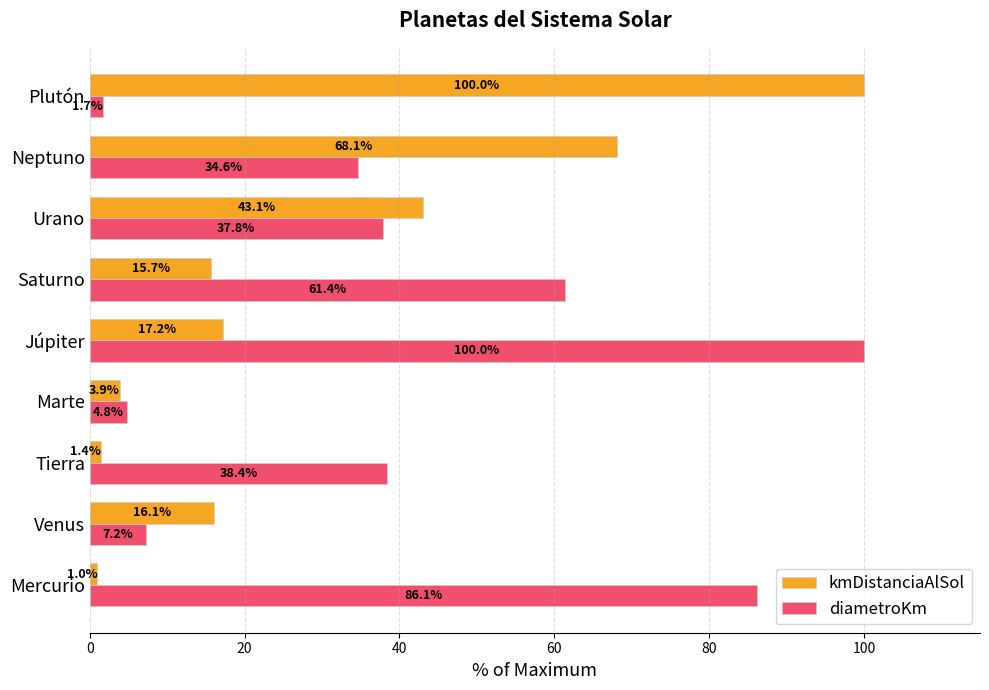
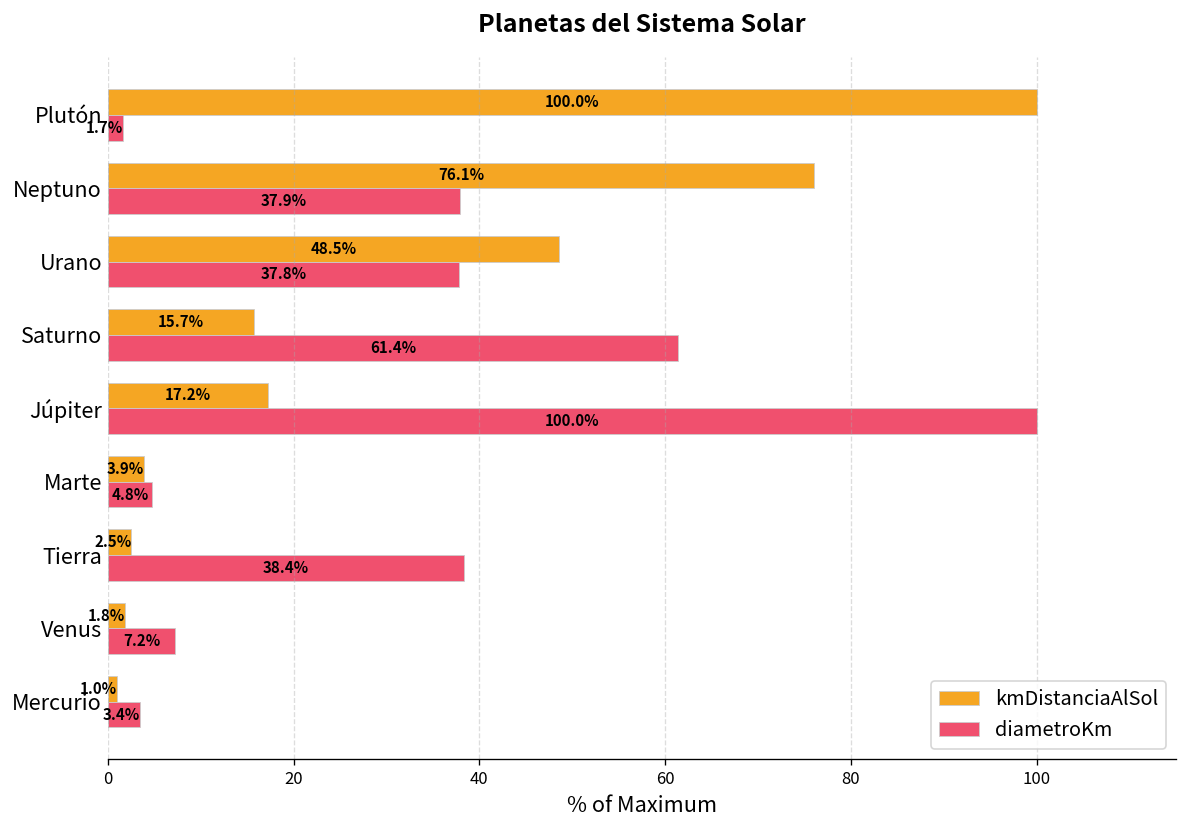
kmDistanciaAlSol, Neptuno: 68.1% -> 76.1%
diametroKm, Neptuno: 34.6% -> 37.9%
kmDistanciaAlSol, Urano: 43.1% -> 48.5%
kmDistanciaAlSol, Tierra: 1.4% -> 2.5%
kmDistanciaAlSol, Venus: 16.1% -> 1.8%
diametroKm, Mercurio: 86.1% -> 3.4%
